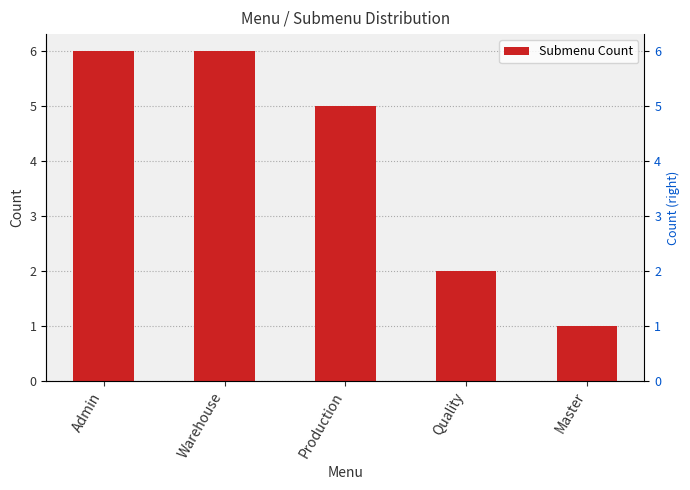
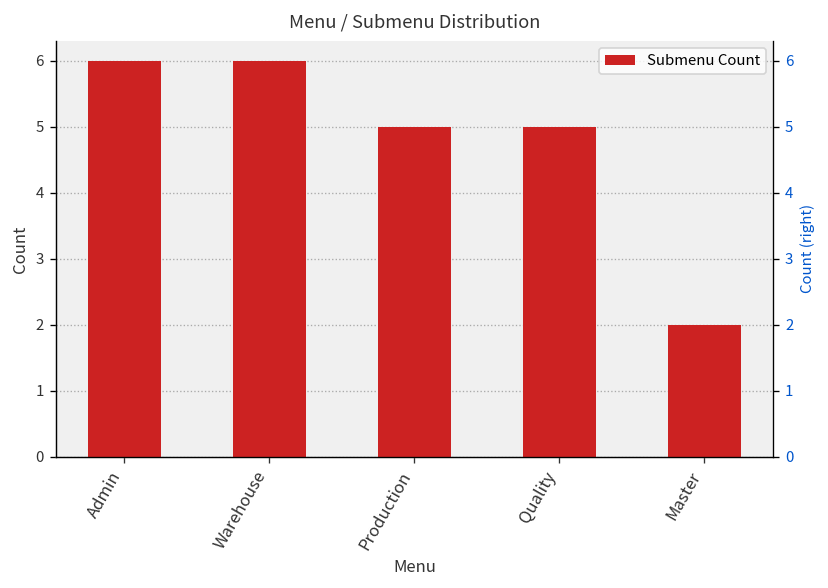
Quality: 2 -> 5
Master: 1 -> 2
